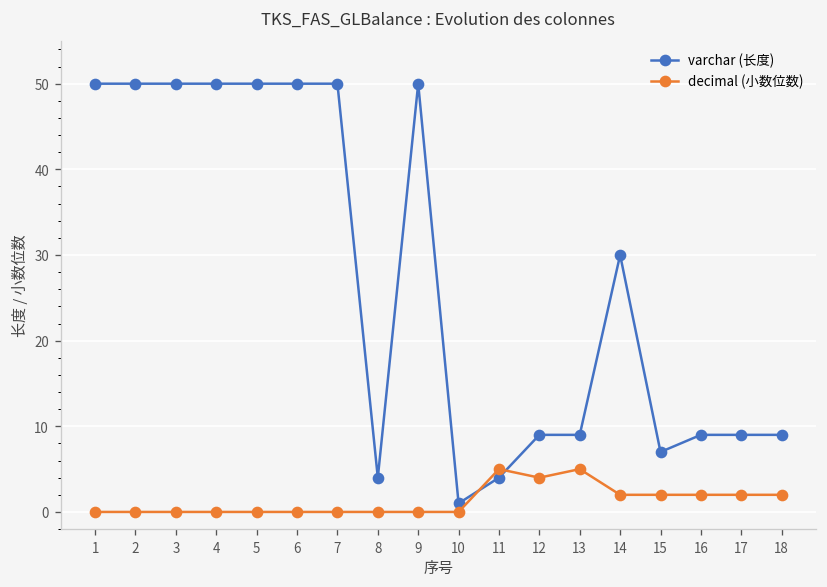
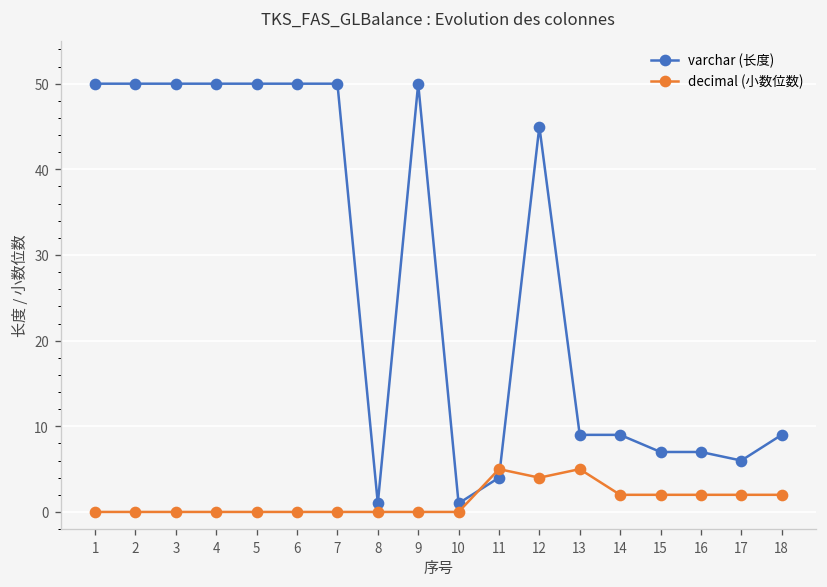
varchar (长度), 8: 4 -> 1
varchar (长度), 12: 9 -> 45
varchar (长度), 14: 30 -> 9
varchar (长度), 16: 9 -> 7
varchar (长度), 17: 9 -> 6
